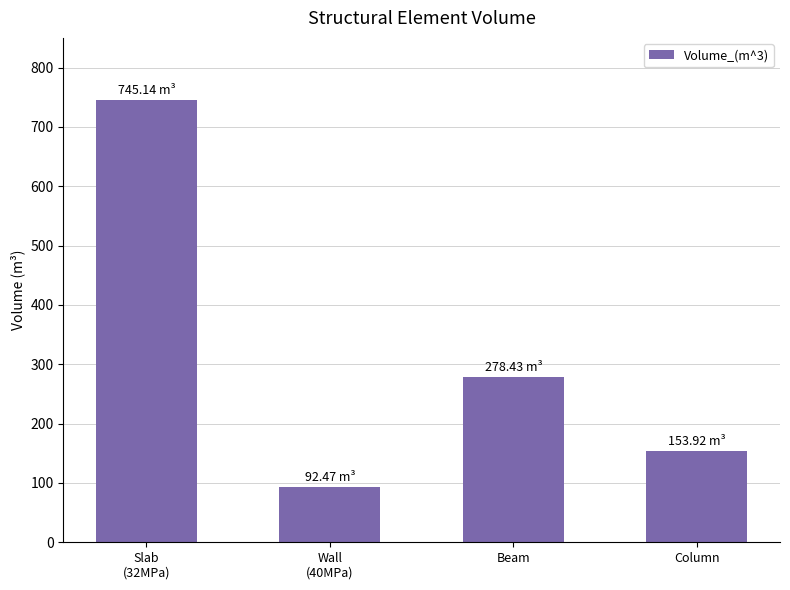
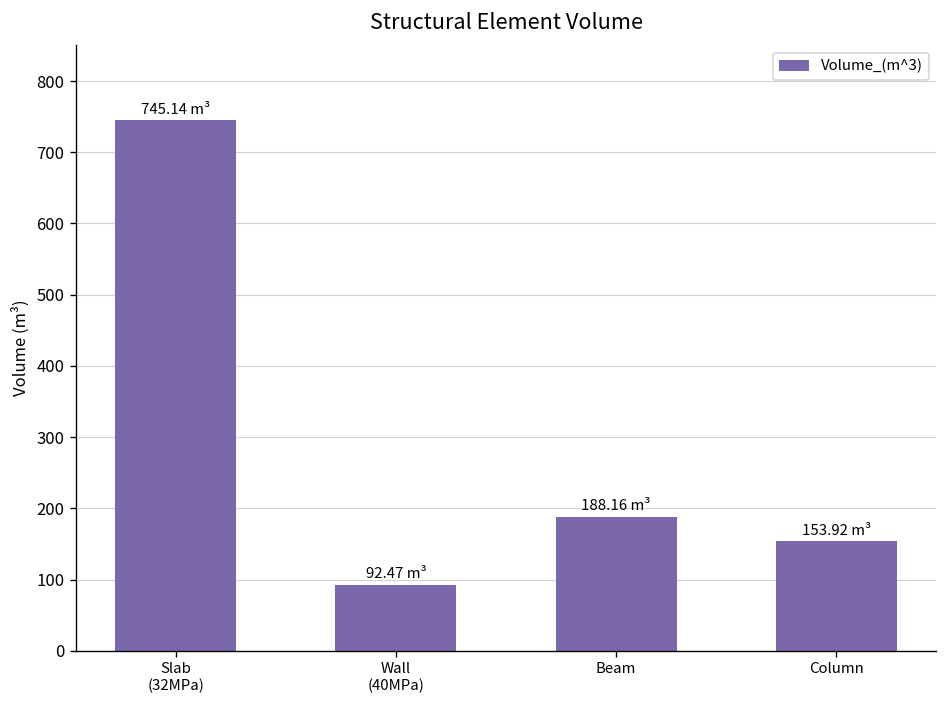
Beam: 278.43 -> 188.16
